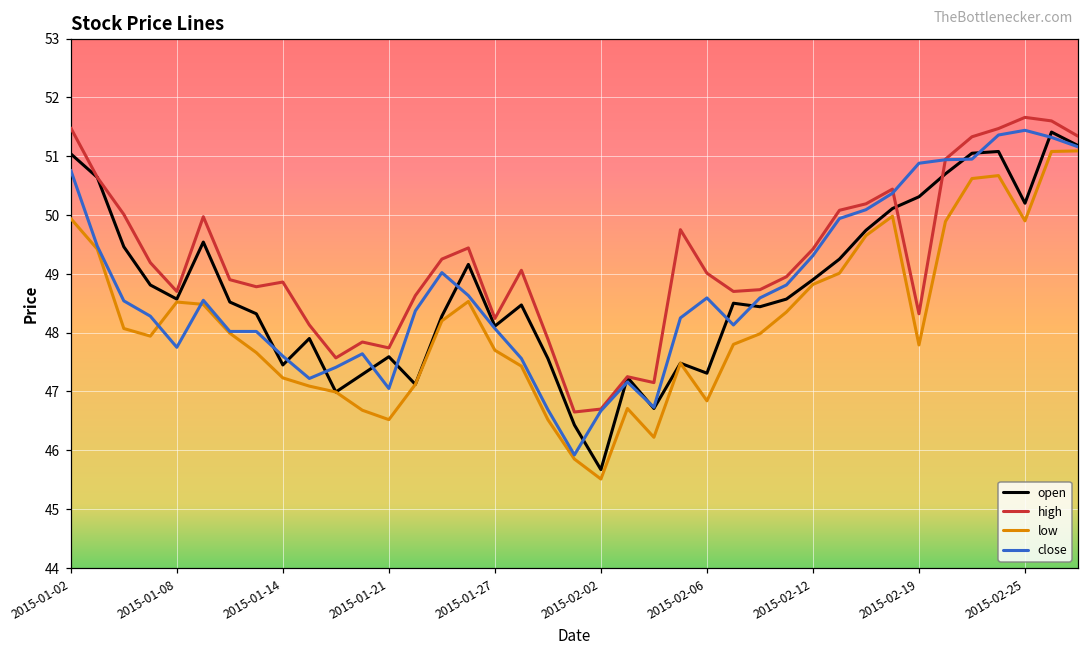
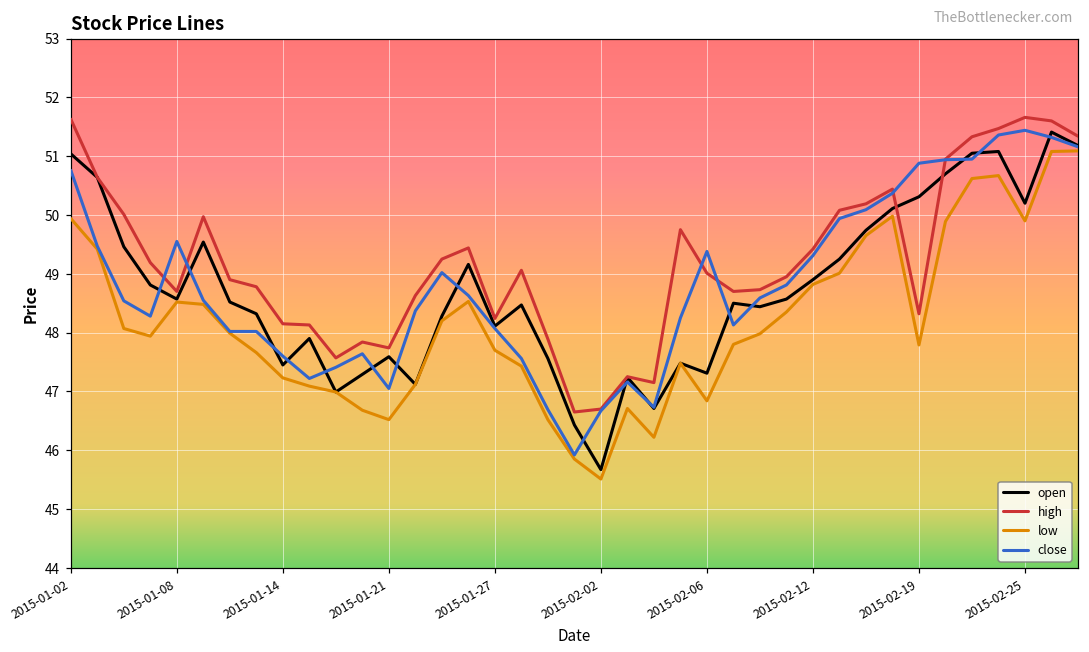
high, 2015-01-02: 51.5 -> 51.6
close, 2015-01-08: 47.8 -> 49.6
high, 2015-01-14: 48.9 -> 48.2
close, 2015-02-06: 48.6 -> 49.4
